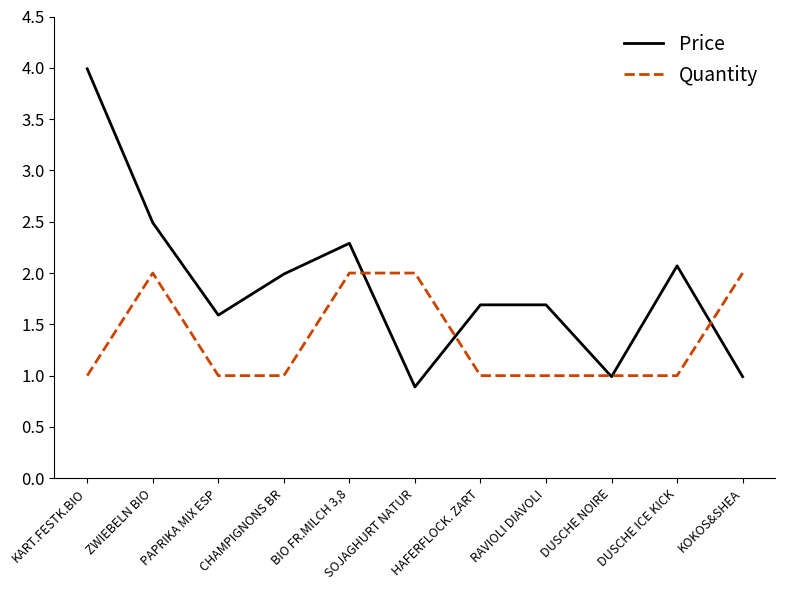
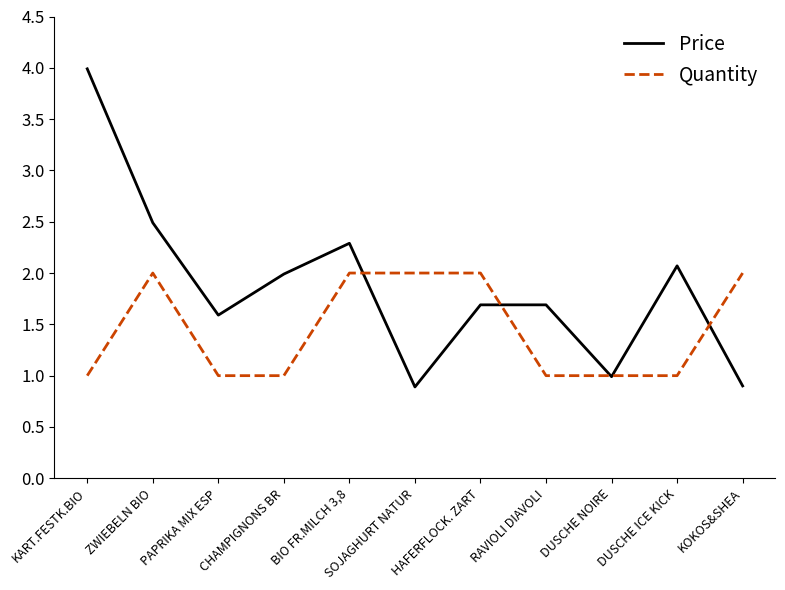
Quantity, HAFERFLOCK. ZART: 1 -> 2
Price, KOKOS&SHEA: 0.99 -> 0.90
